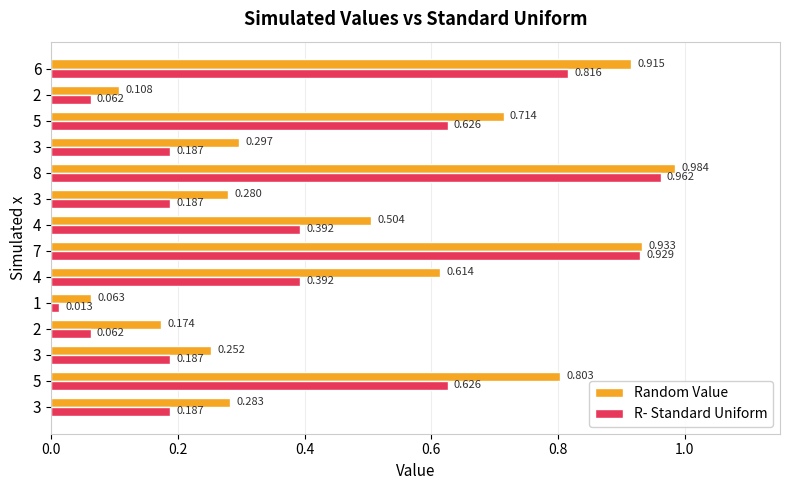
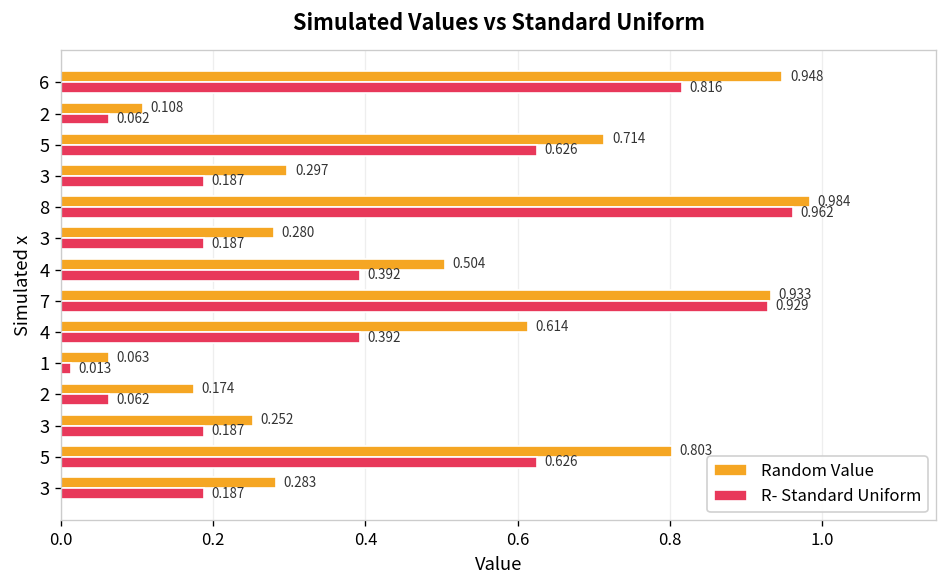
Random Value, 6: 0.915 -> 0.948
